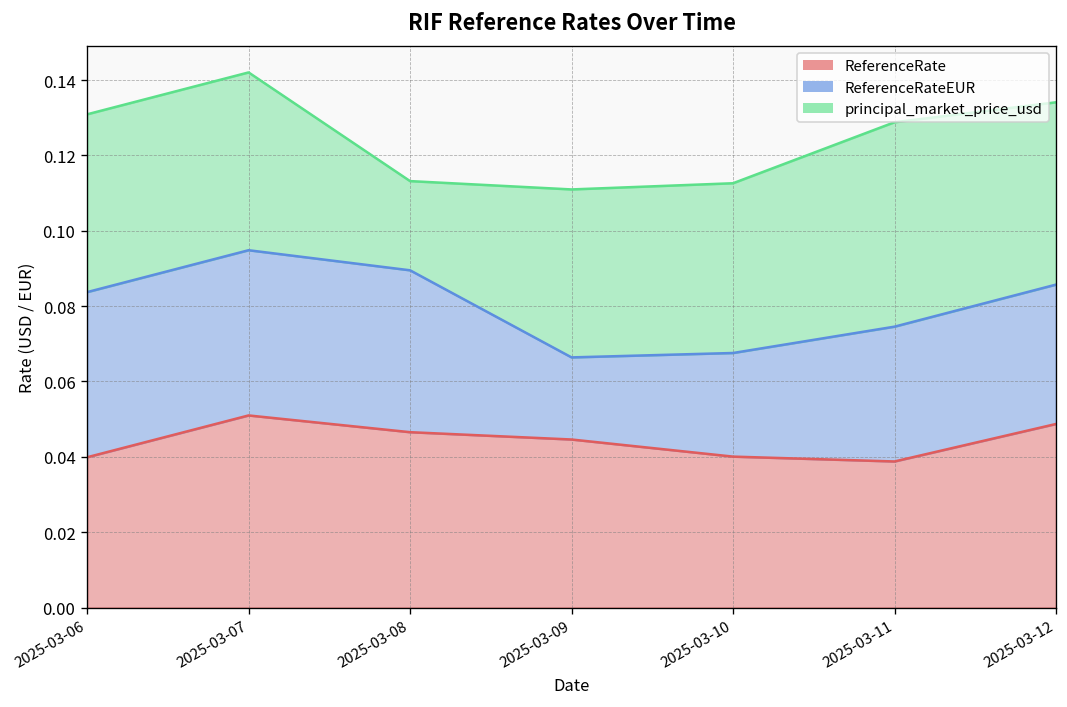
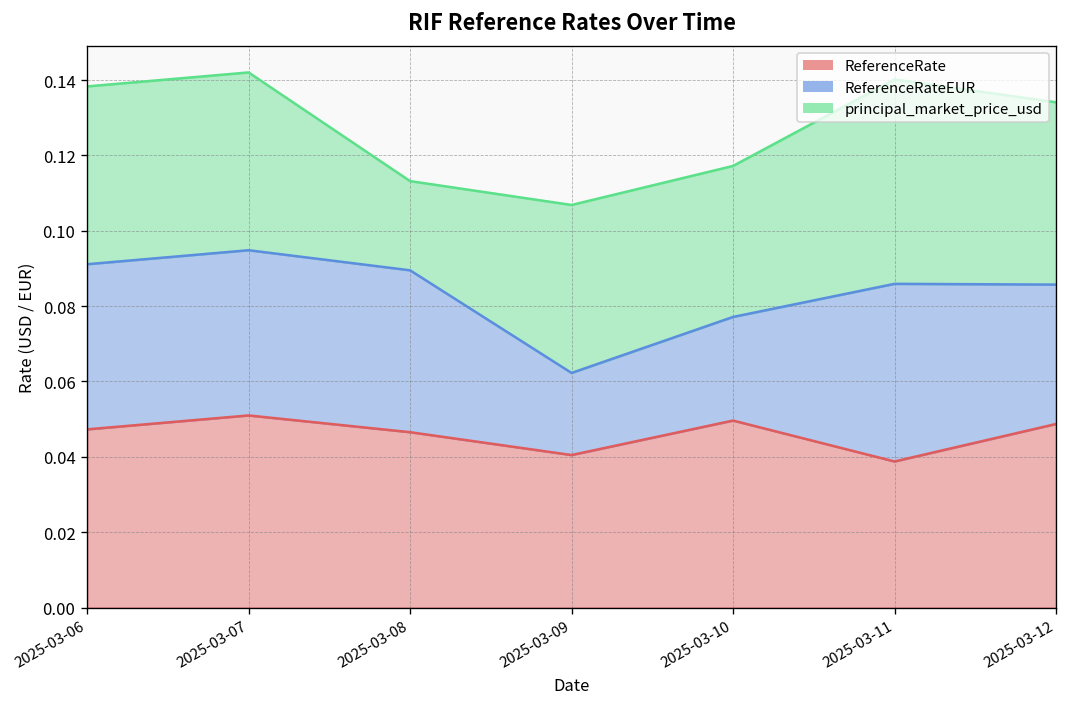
ReferenceRate, 2025-03-06: 0.040 -> 0.047
ReferenceRate, 2025-03-09: 0.045 -> 0.040
ReferenceRate, 2025-03-10: 0.040 -> 0.050
principal_market_price_usd, 2025-03-10: 0.045 -> 0.040
ReferenceRateEUR, 2025-03-11: 0.036 -> 0.047
